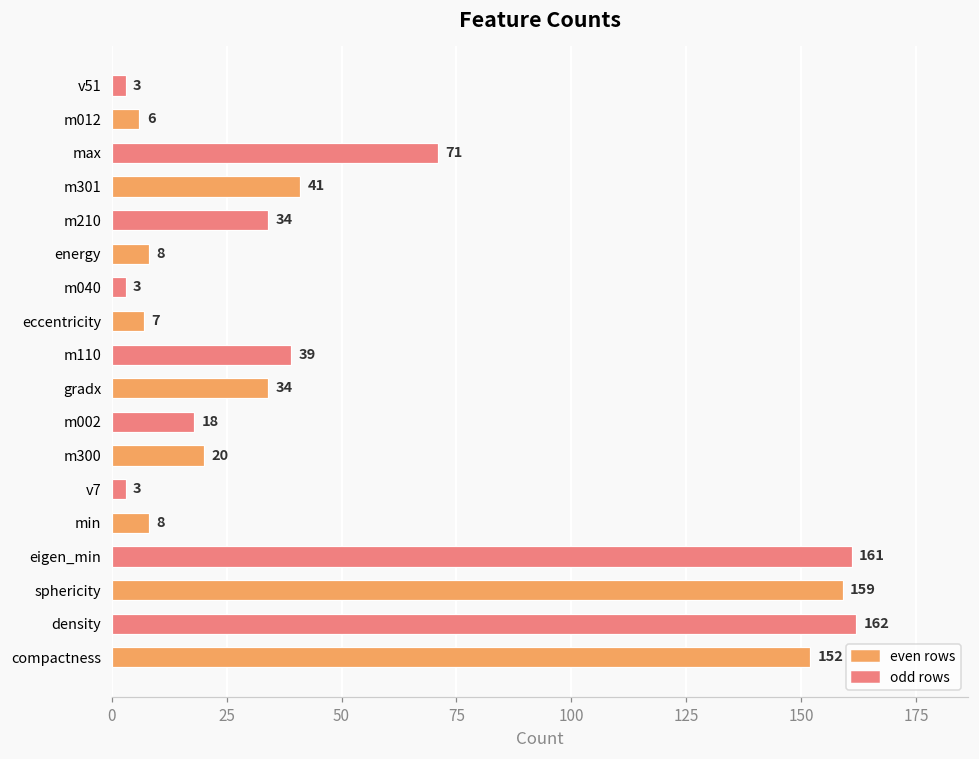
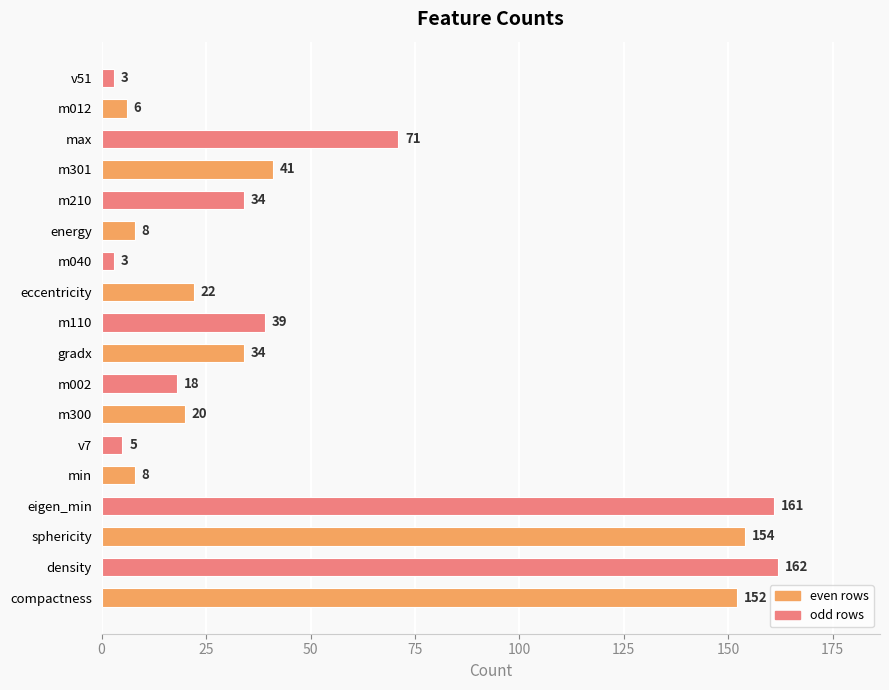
eccentricity: 7 -> 22
v7: 3 -> 5
sphericity: 159 -> 154
